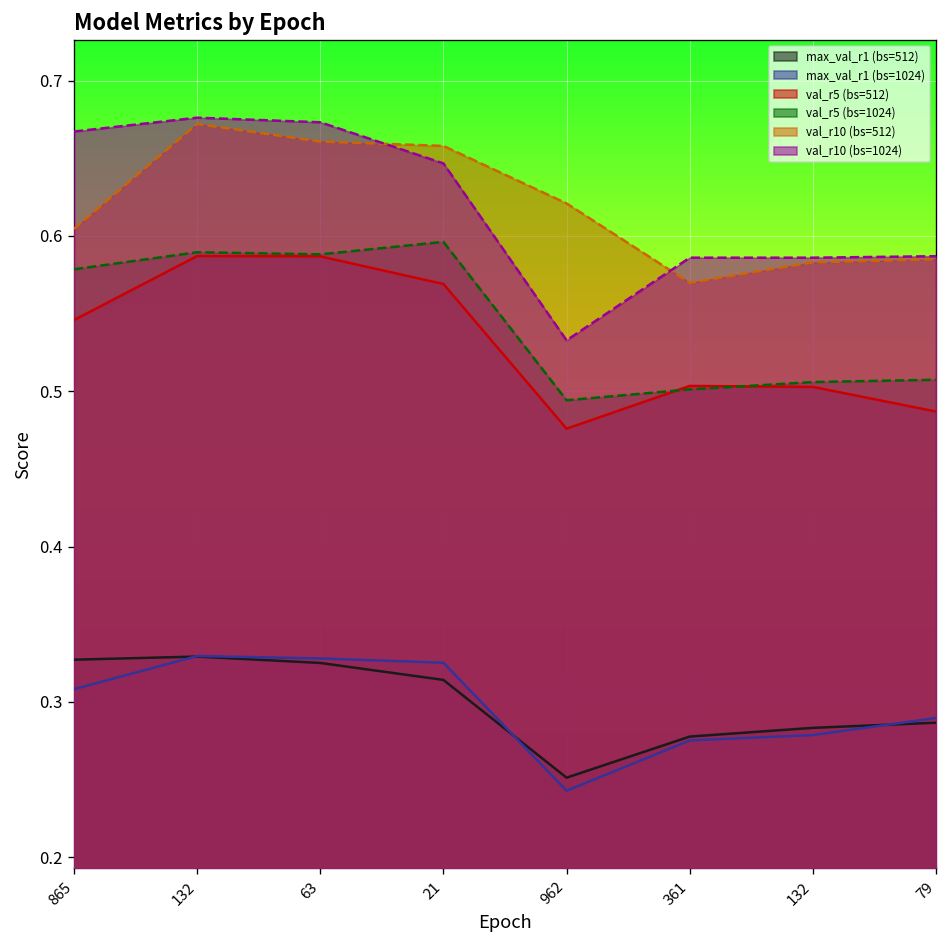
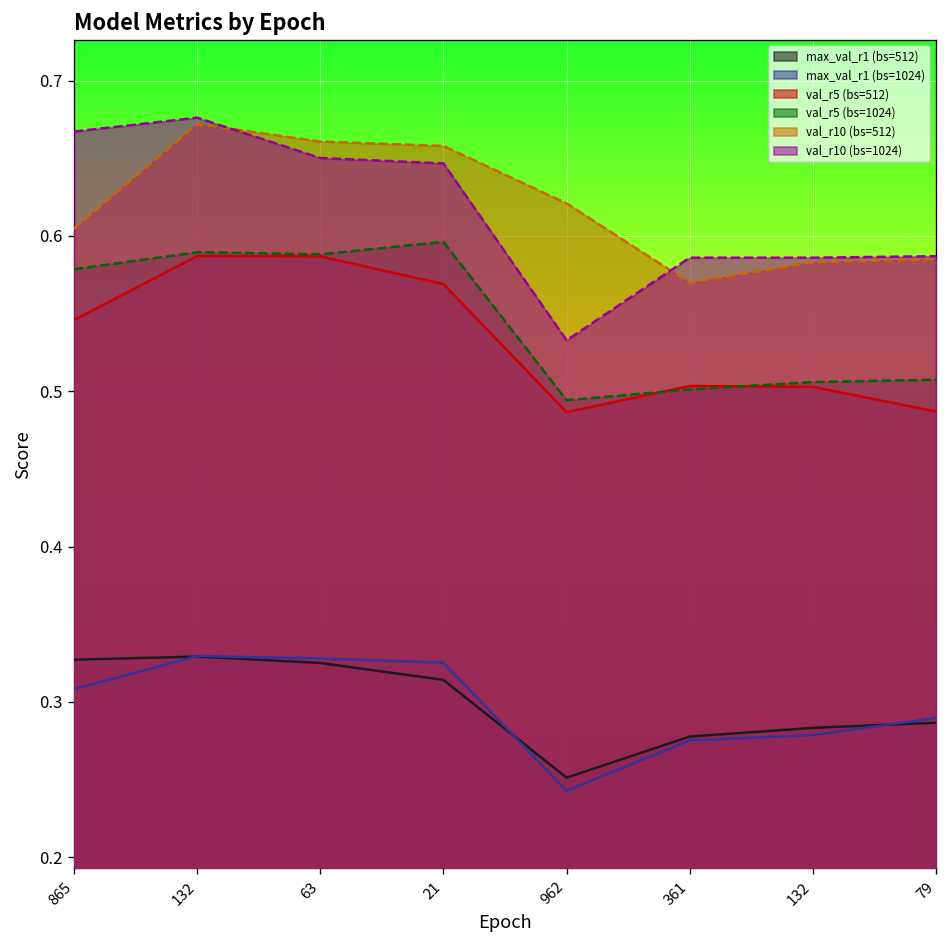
val_r10 (bs=1024), 63: 0.673 -> 0.650
val_r5 (bs=512), 962: 0.476 -> 0.487
